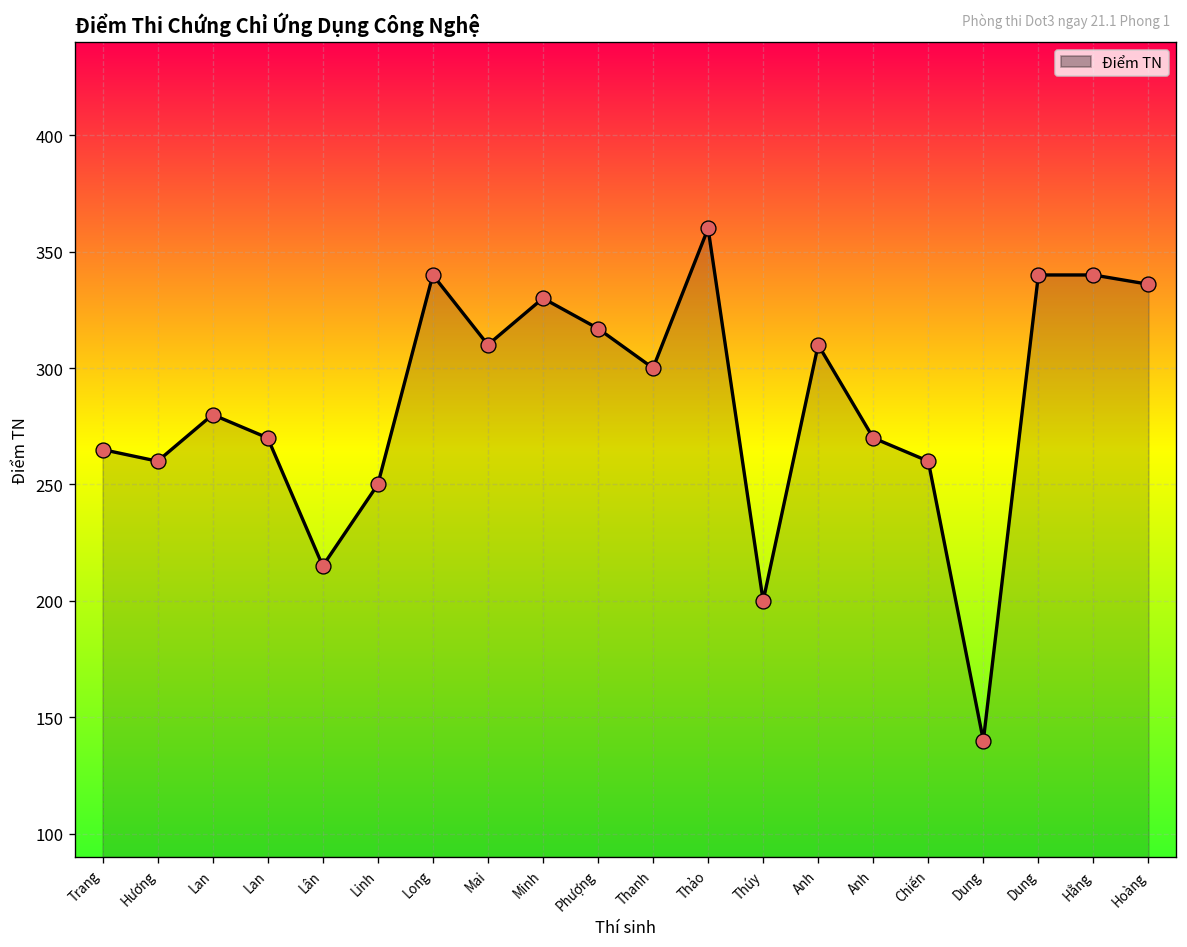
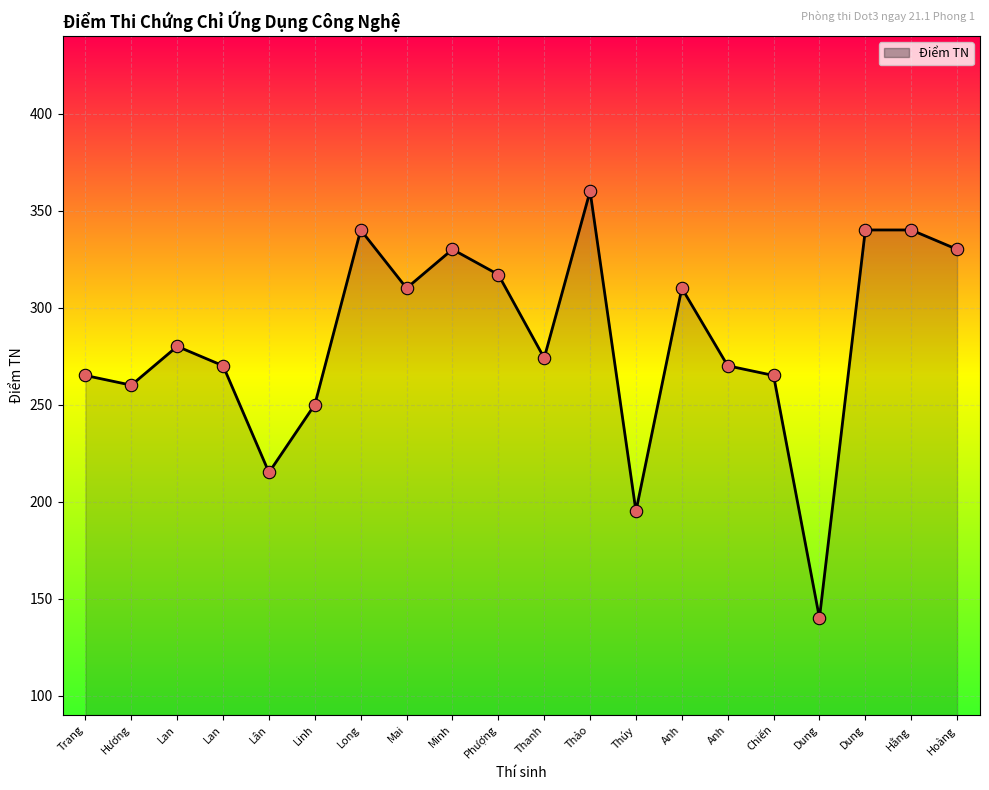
Thanh: 300 -> 274
Thúy: 200 -> 195
Chiến: 260 -> 265
Hoàng: 336 -> 330
